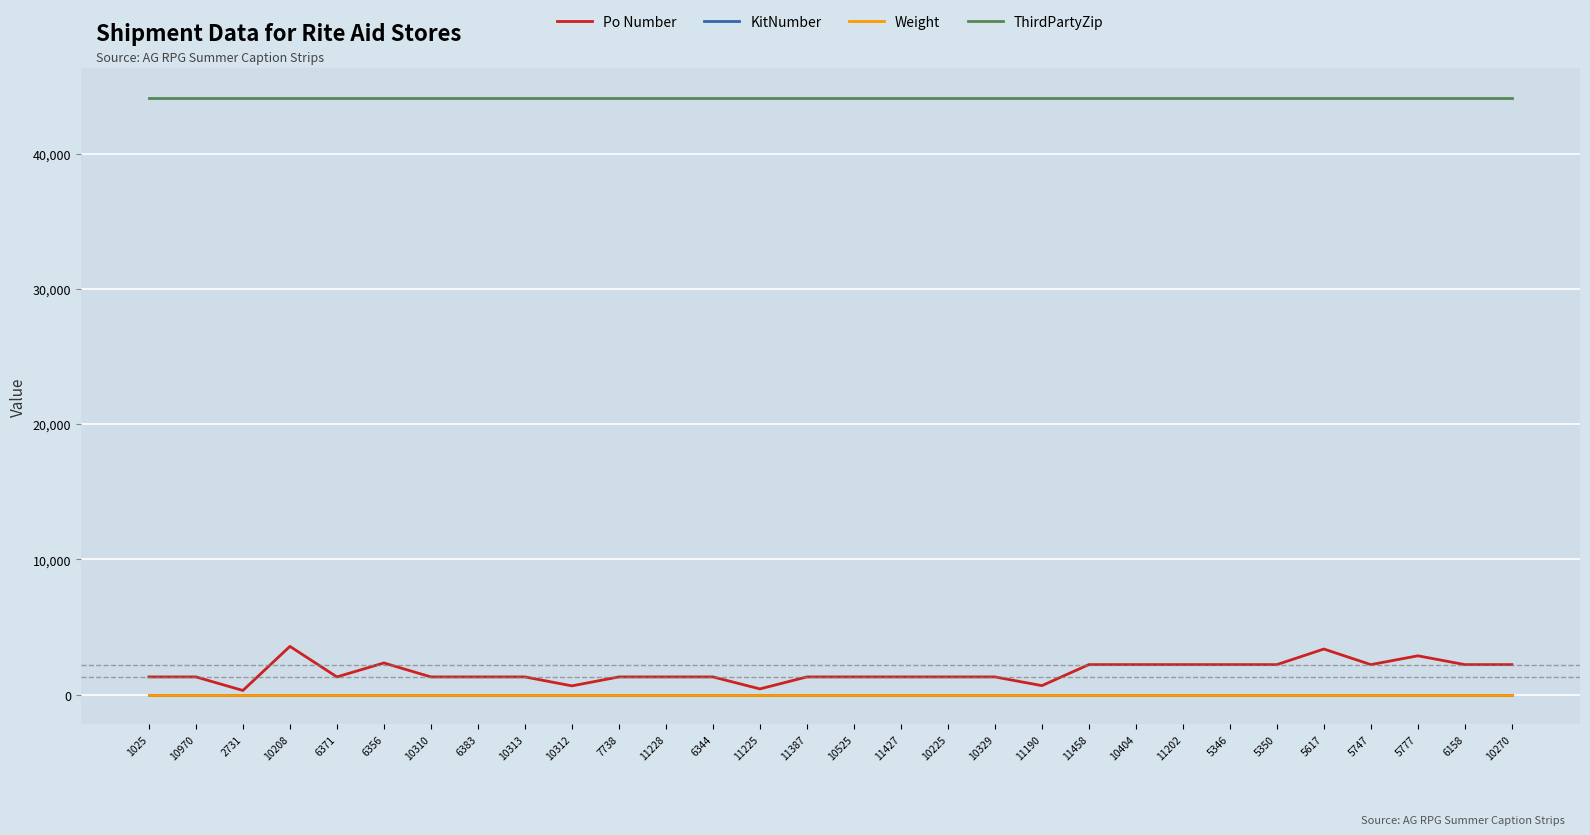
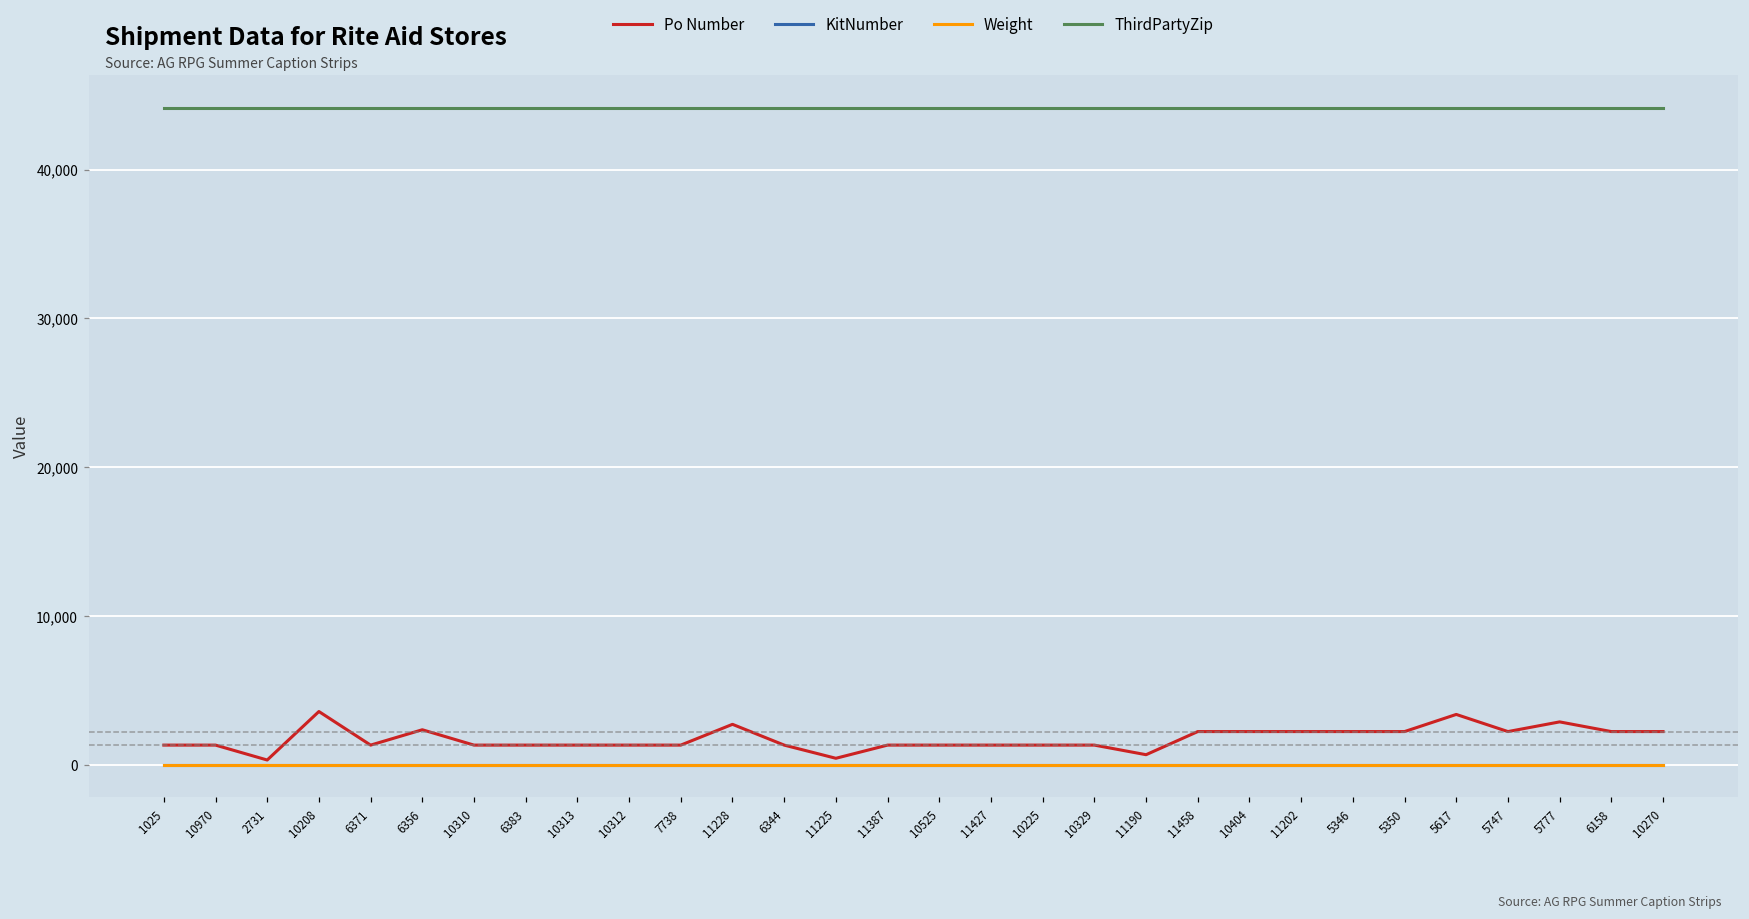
Po Number, 10312: 700 -> 1,300
Po Number, 11228: 1,300 -> 2,700
